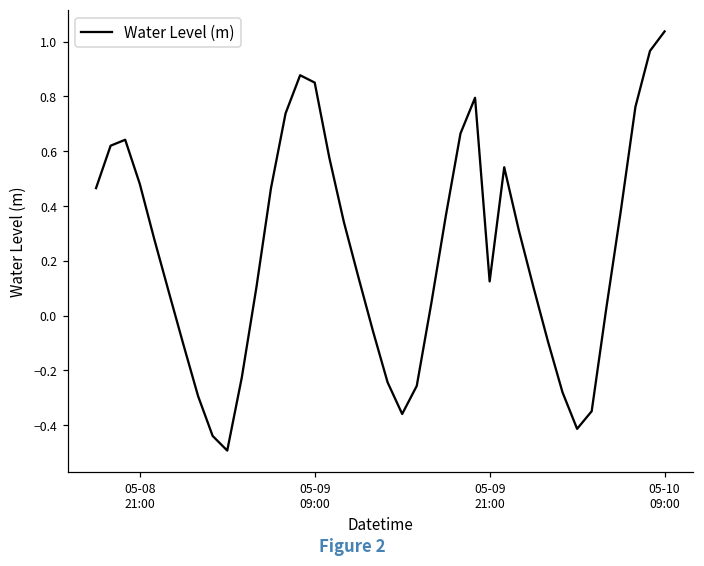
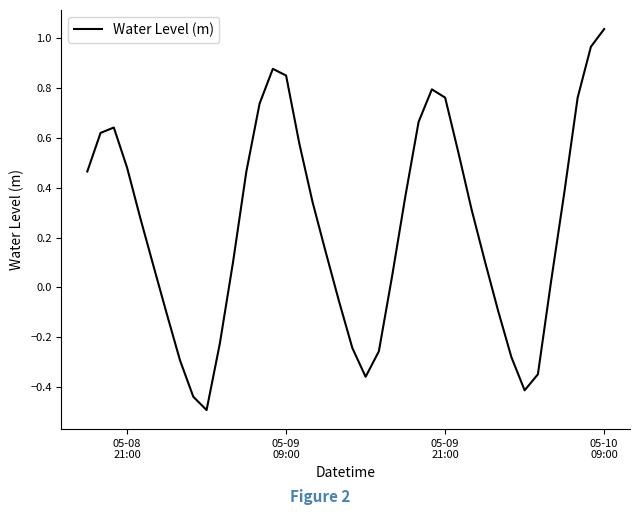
05-09 21:00: 0.12 -> 0.76
